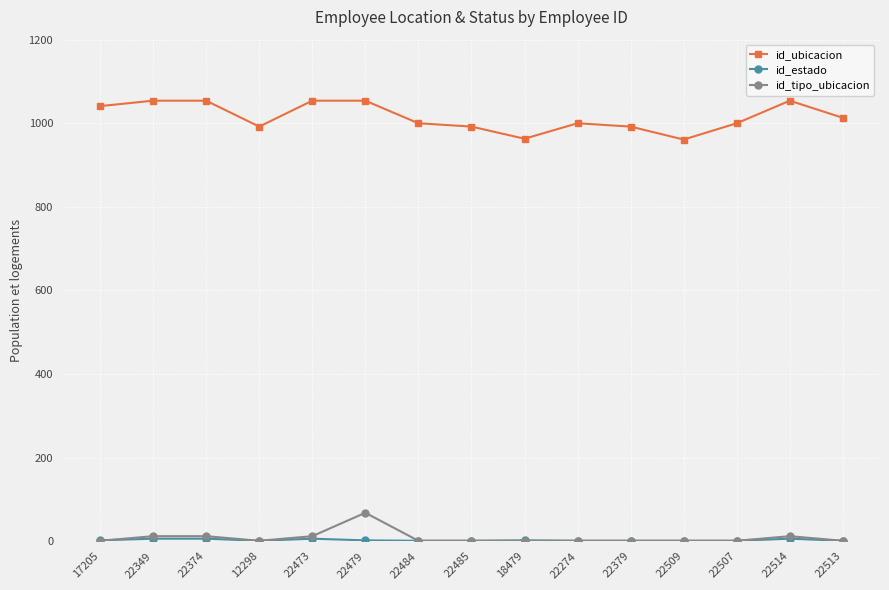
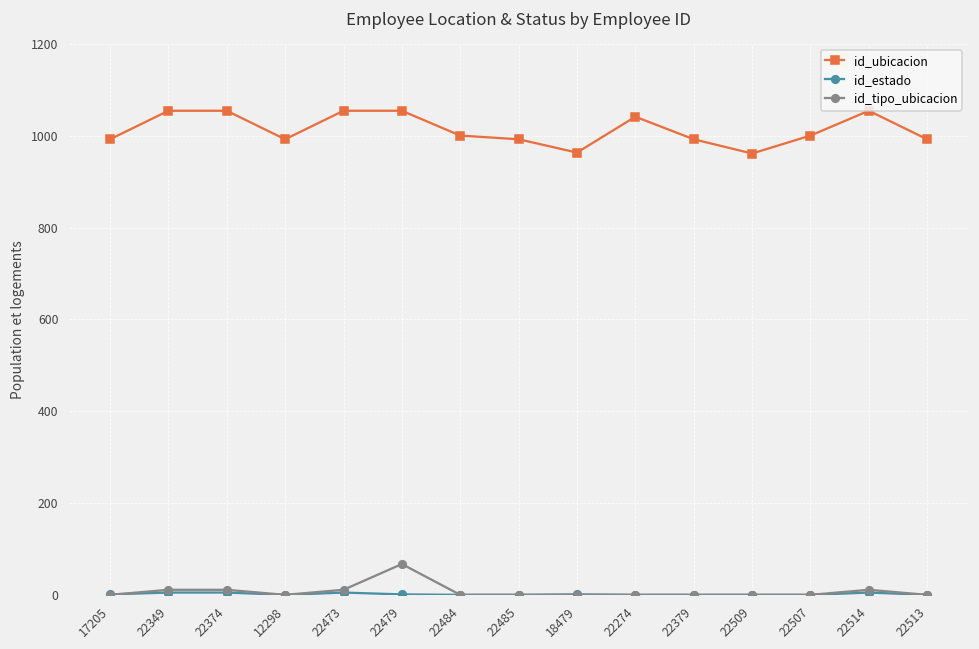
id_ubicacion, 17205: 1040 -> 990
id_ubicacion, 22274: 1000 -> 1040
id_ubicacion, 22513: 1010 -> 990
